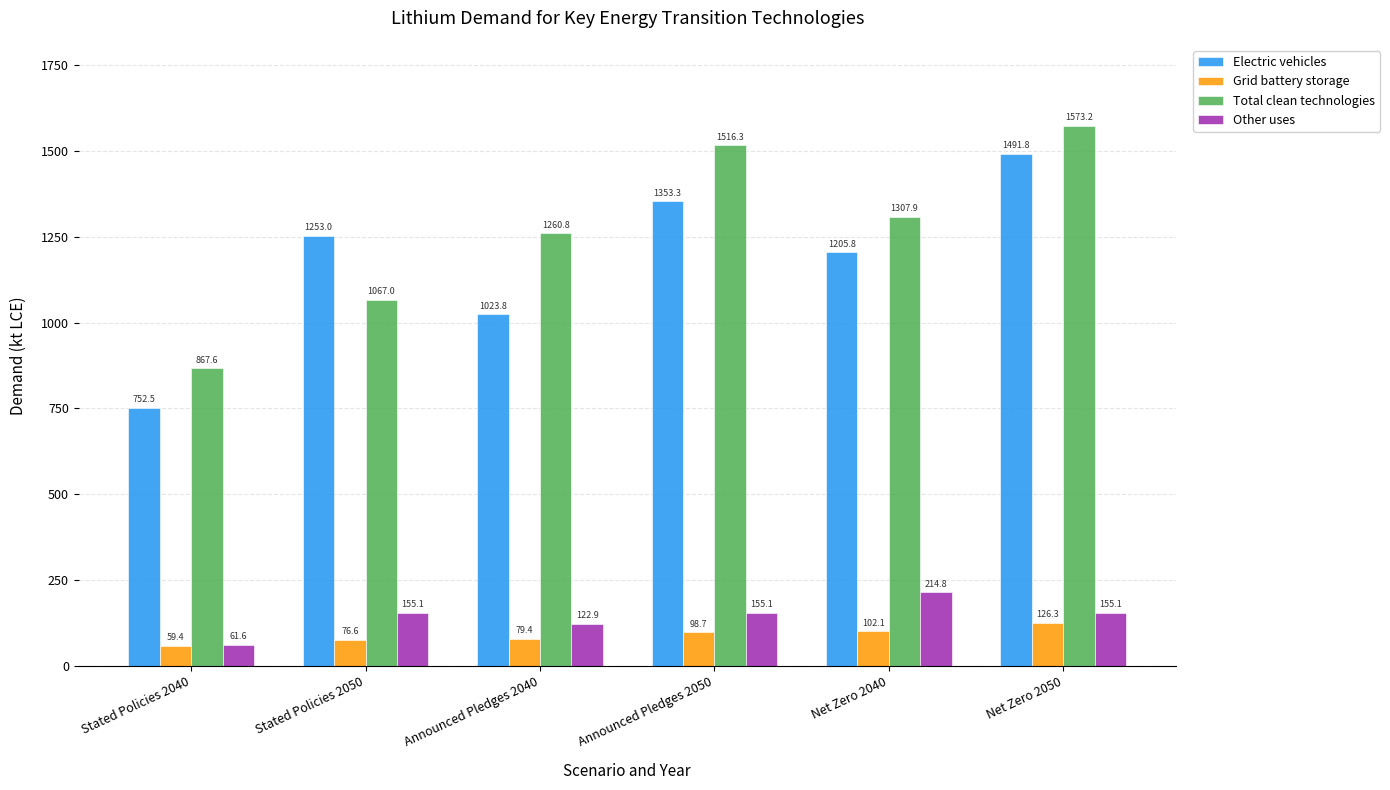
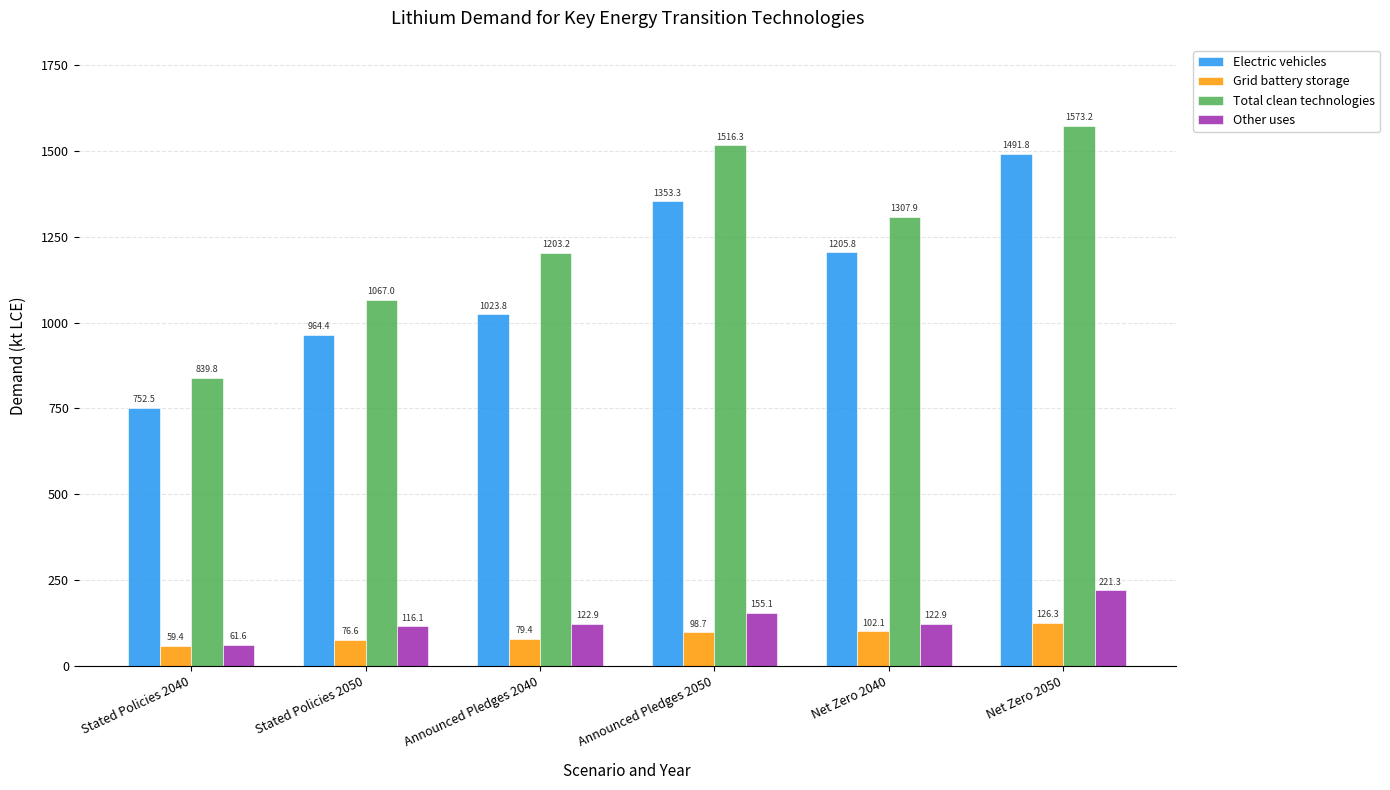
Total clean technologies, Stated Policies 2040: 867.6 -> 839.8
Electric vehicles, Stated Policies 2050: 1253.0 -> 964.4
Other uses, Stated Policies 2050: 155.1 -> 116.1
Total clean technologies, Announced Pledges 2040: 1260.8 -> 1203.2
Other uses, Net Zero 2040: 214.8 -> 122.9
Other uses, Net Zero 2050: 155.1 -> 221.3
